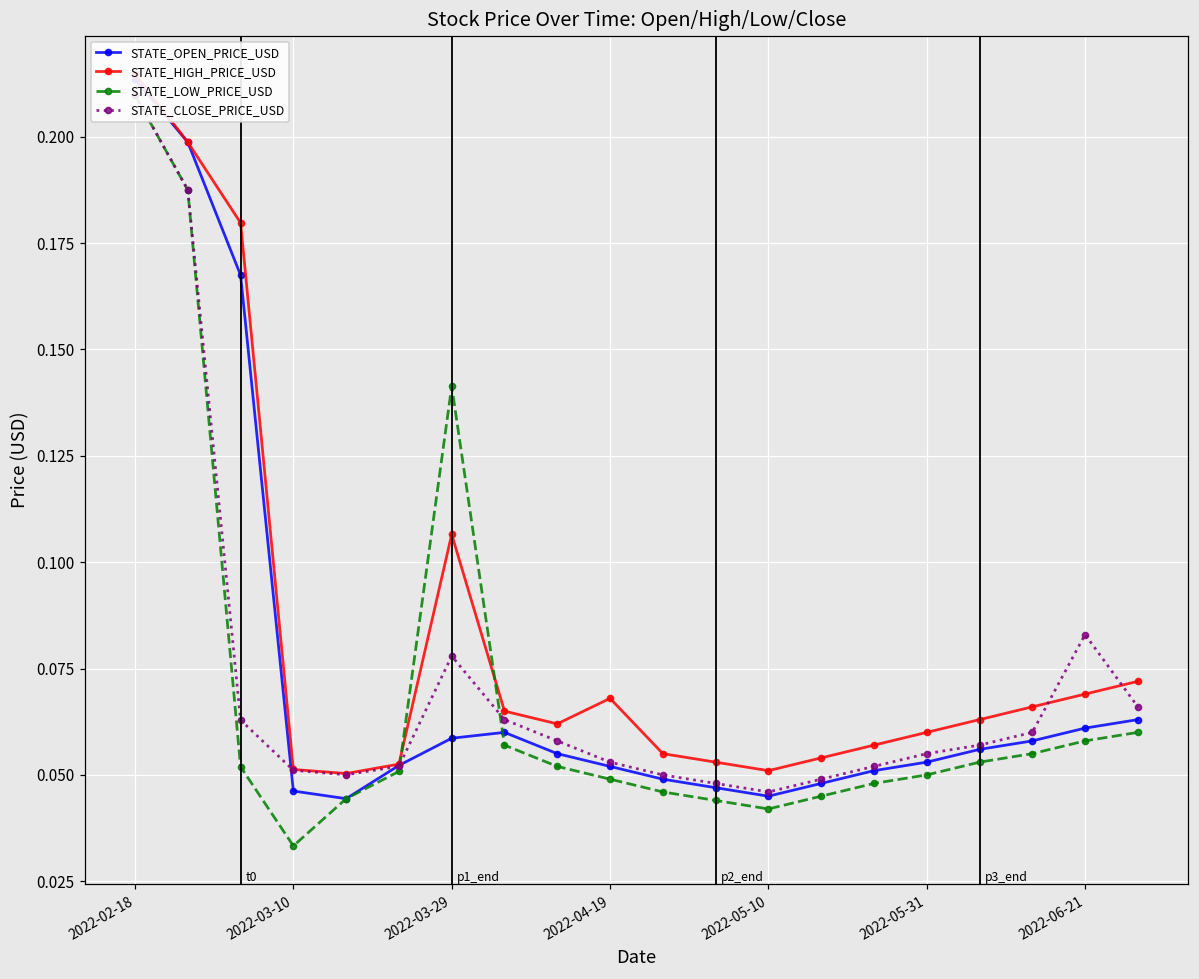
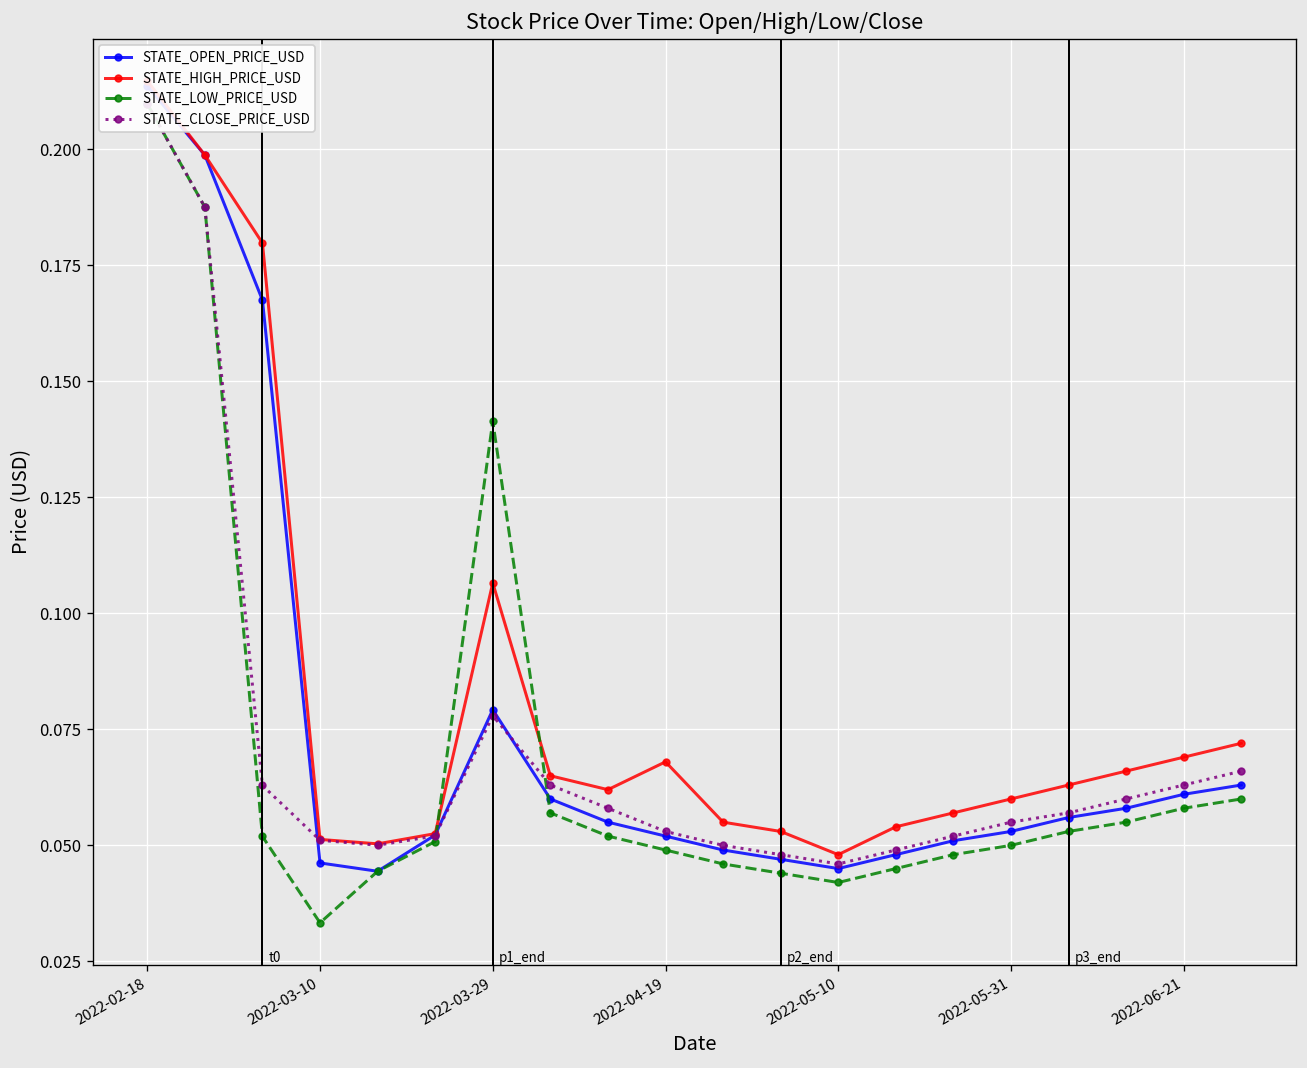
STATE_OPEN_PRICE_USD, 2022-03-29: 0.059 -> 0.079
STATE_HIGH_PRICE_USD, 2022-05-10: 0.051 -> 0.048
STATE_CLOSE_PRICE_USD, 2022-06-21: 0.083 -> 0.063
